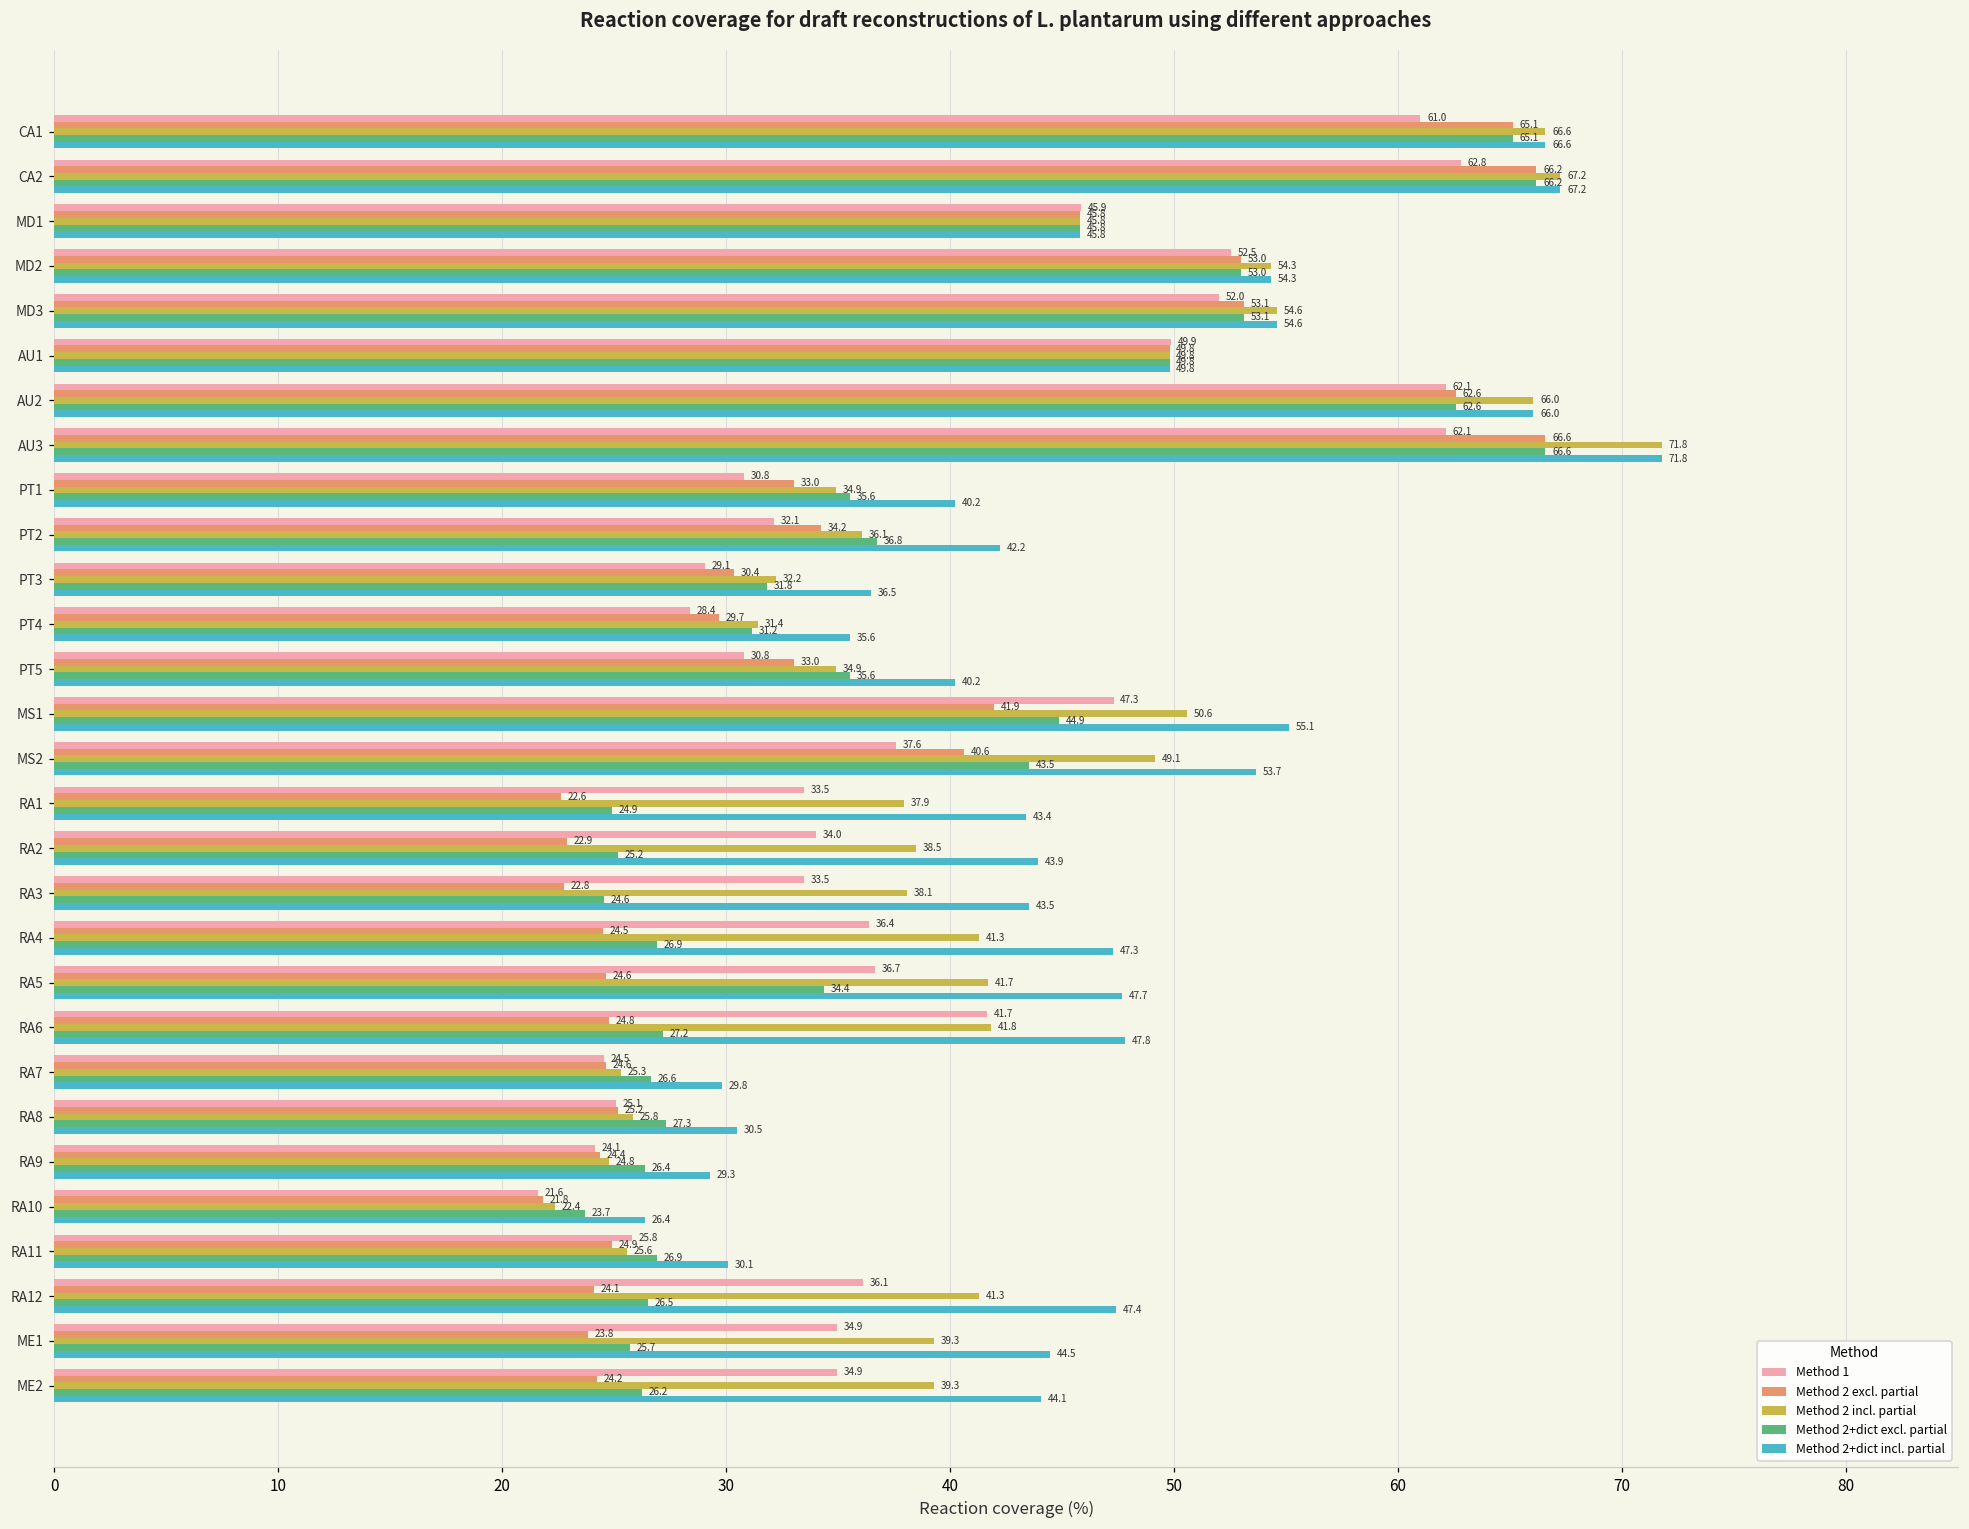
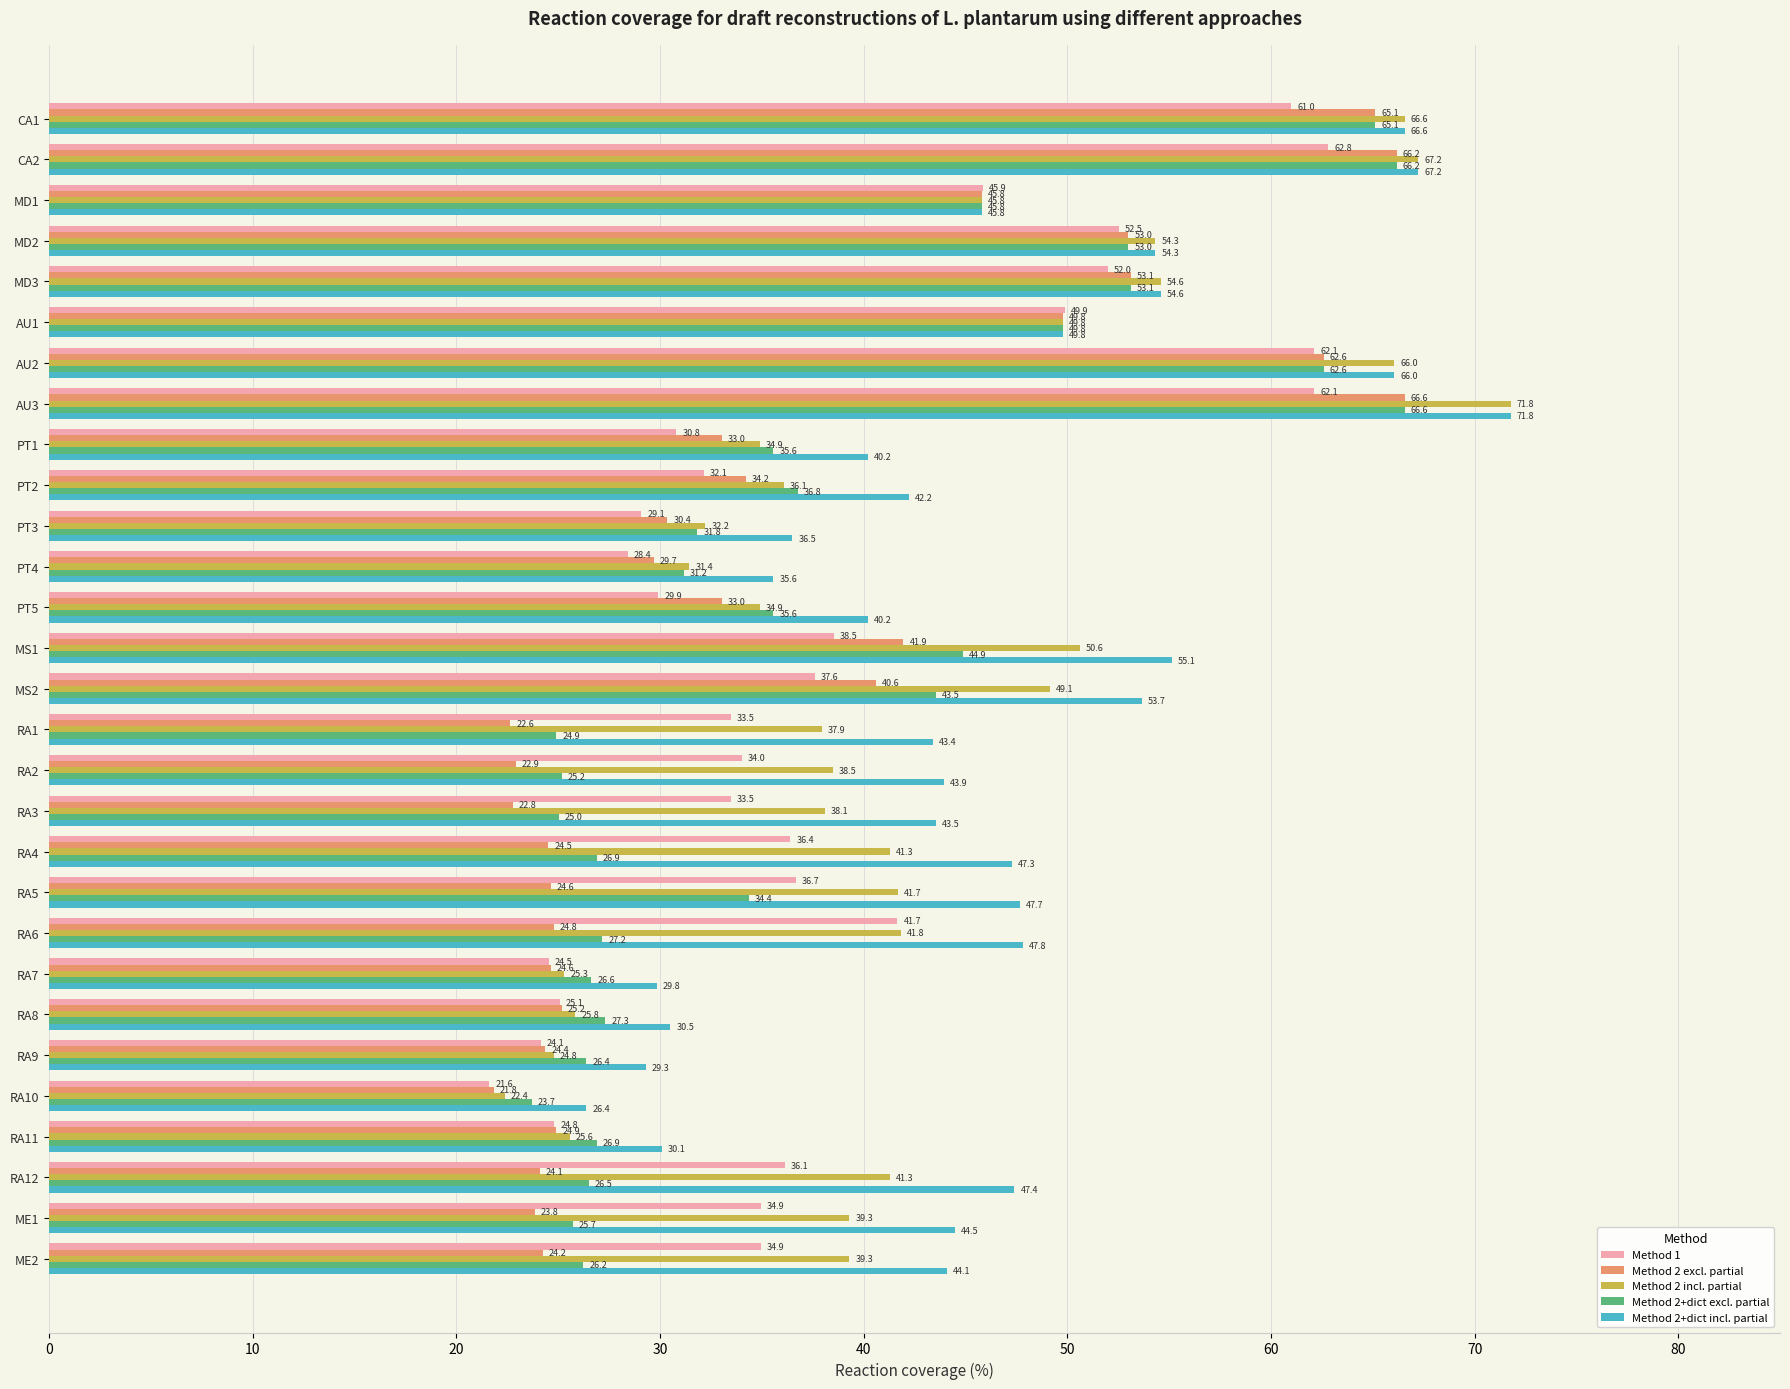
Method 1, PT5: 30.8 -> 29.9
Method 1, MS1: 47.3 -> 38.5
Method 2+dict excl. partial, RA3: 24.6 -> 25.0
Method 1, RA11: 25.8 -> 24.8
